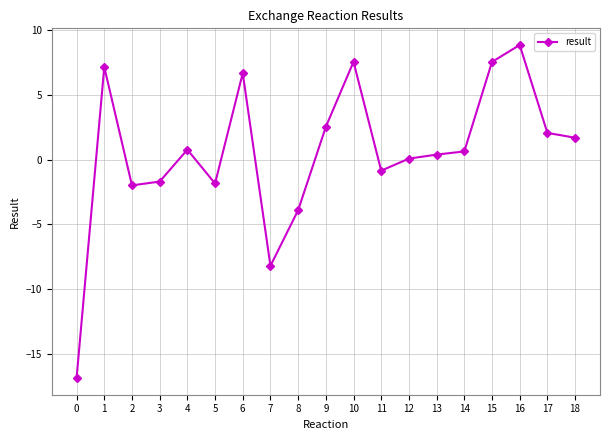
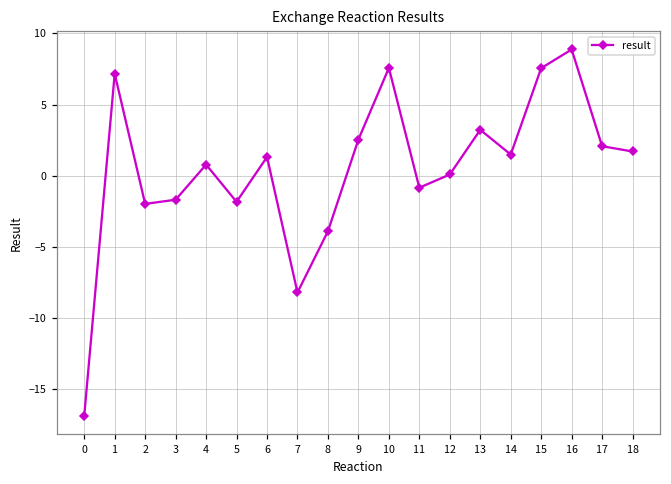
6: 6.7 -> 1.3
13: 0.4 -> 3.2
14: 0.6 -> 1.5
